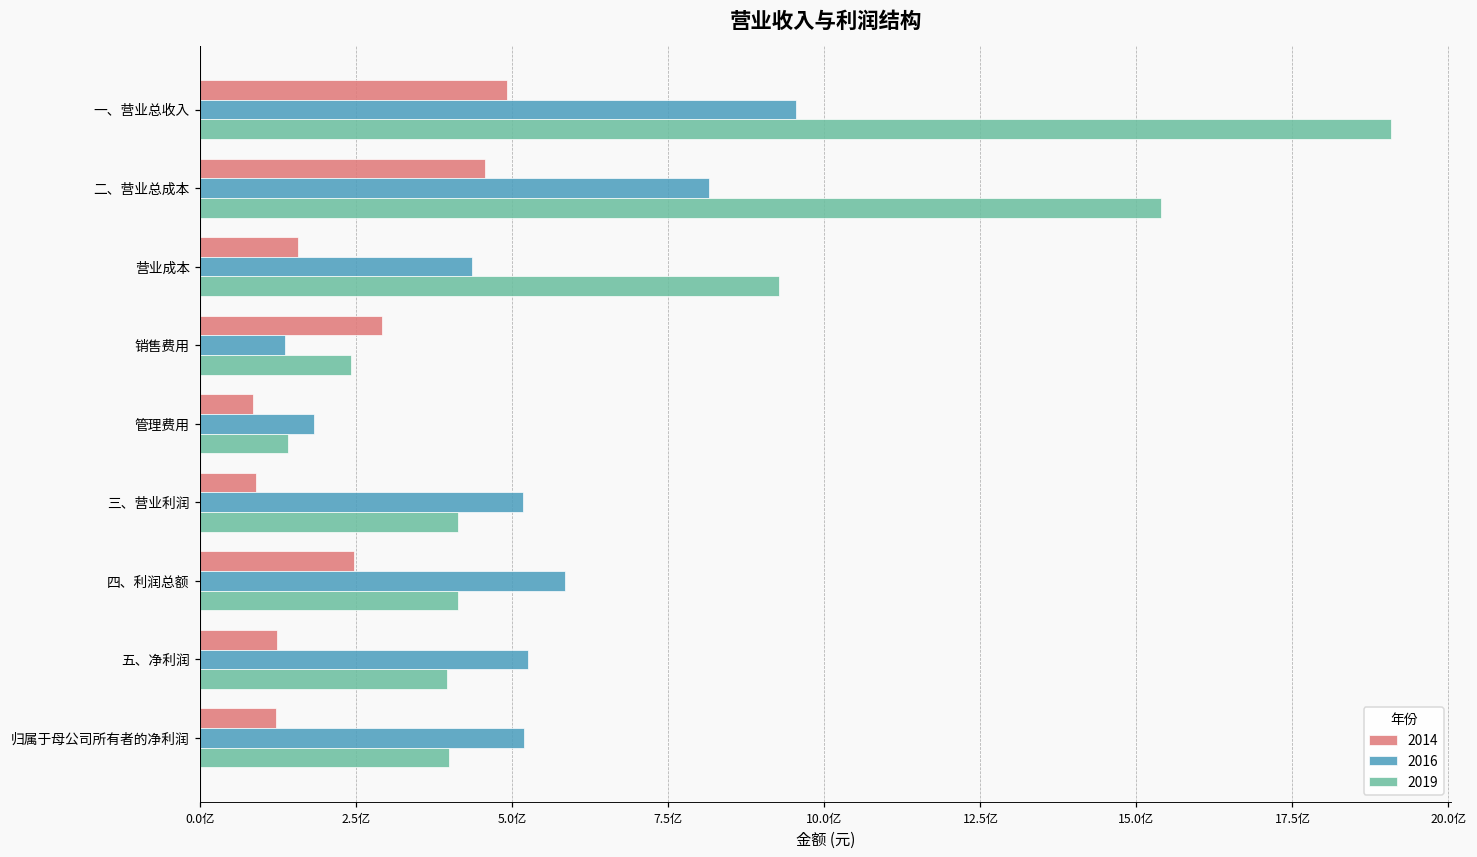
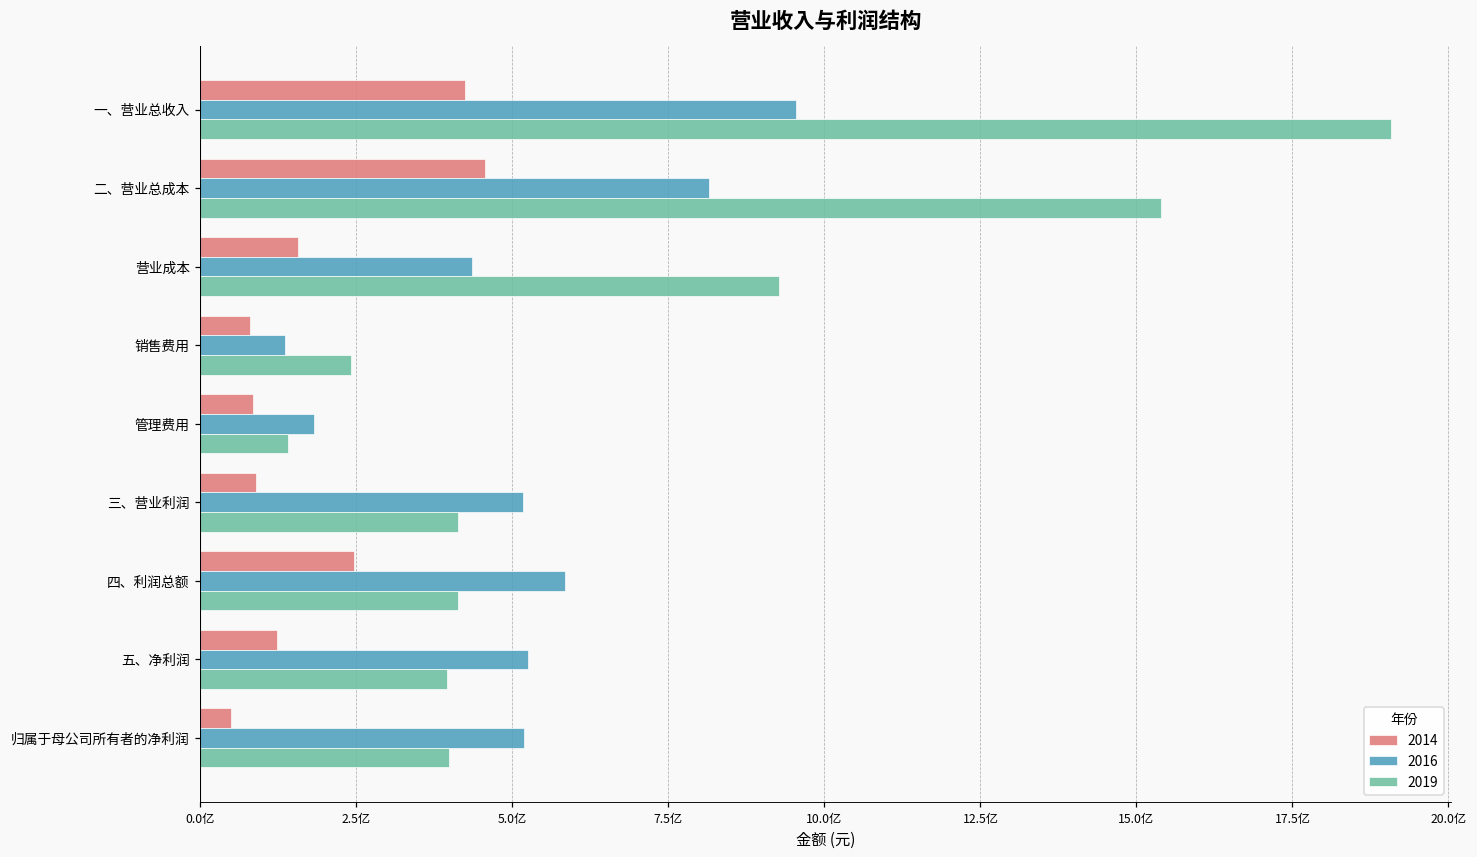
2014, 一、营业总收入: 4.9亿 -> 4.2亿
2014, 销售费用: 2.9亿 -> 0.8亿
2014, 归属于母公司所有者的净利润: 1.2亿 -> 0.5亿
